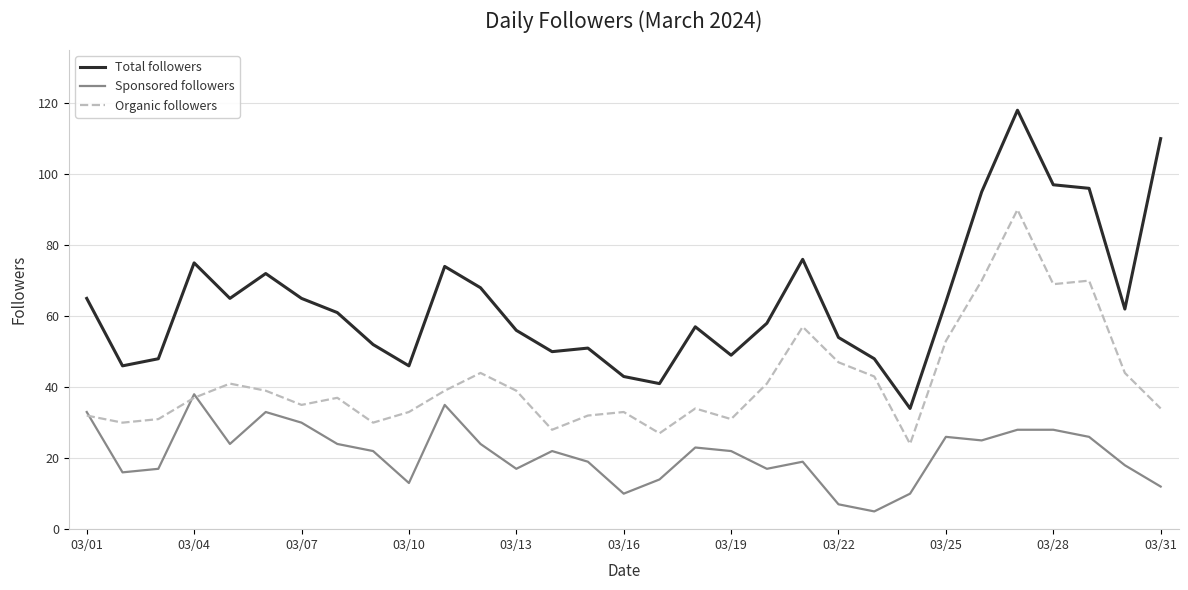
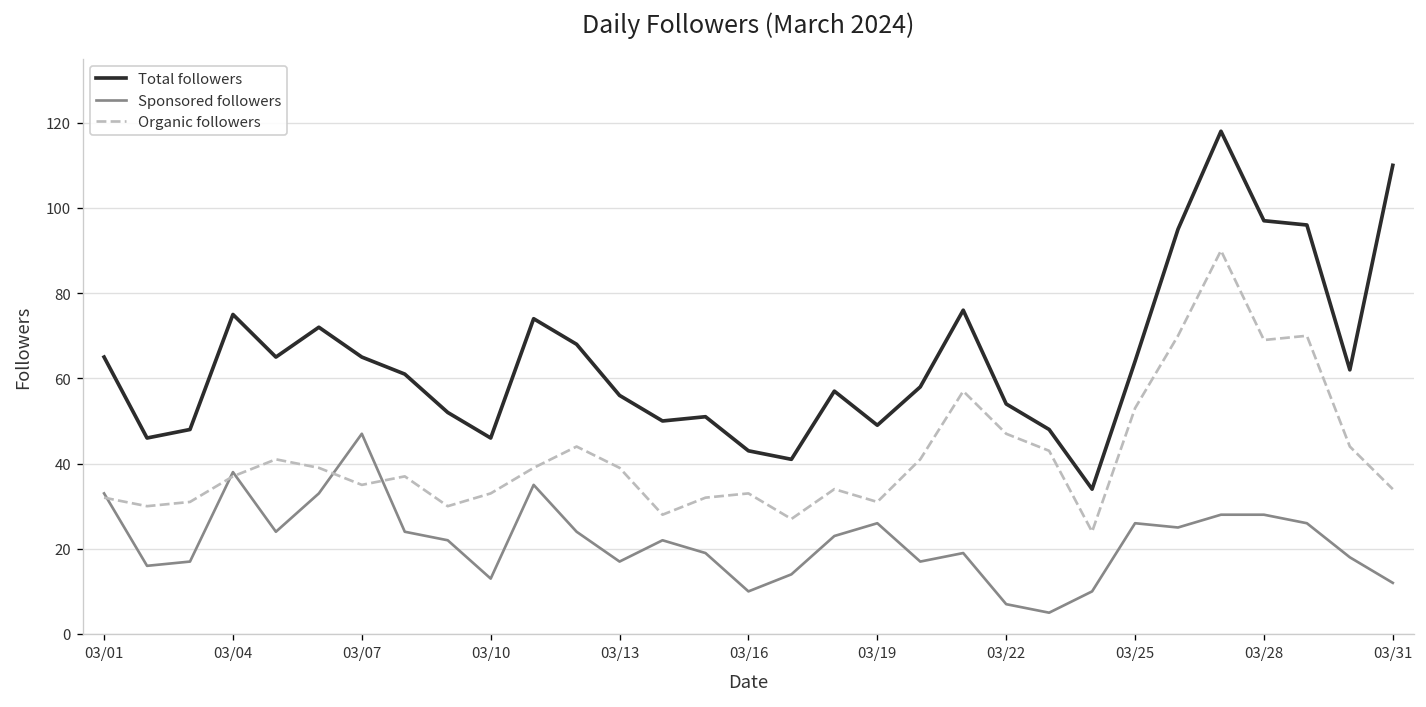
Sponsored followers, 03/07: 30 -> 47
Sponsored followers, 03/19: 22 -> 26
